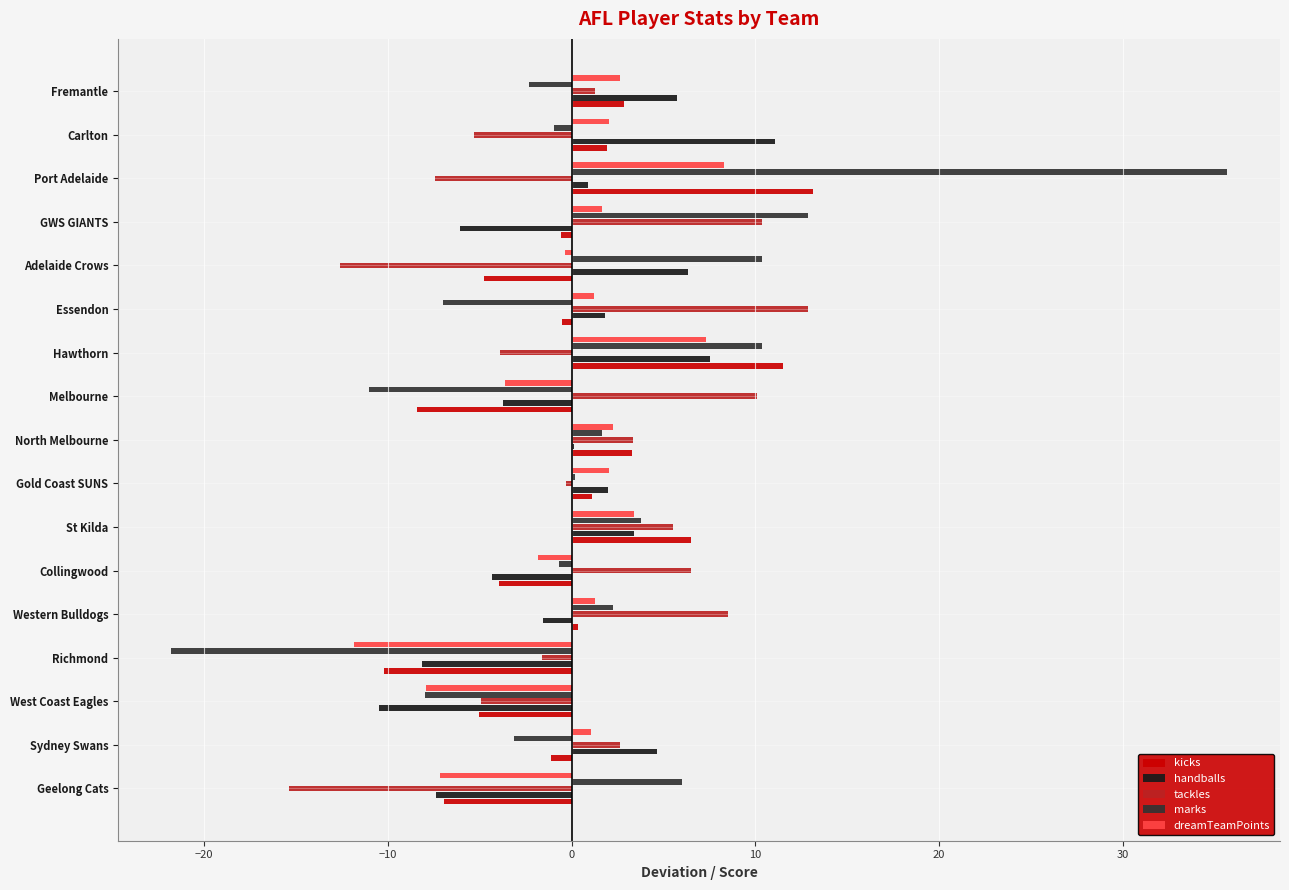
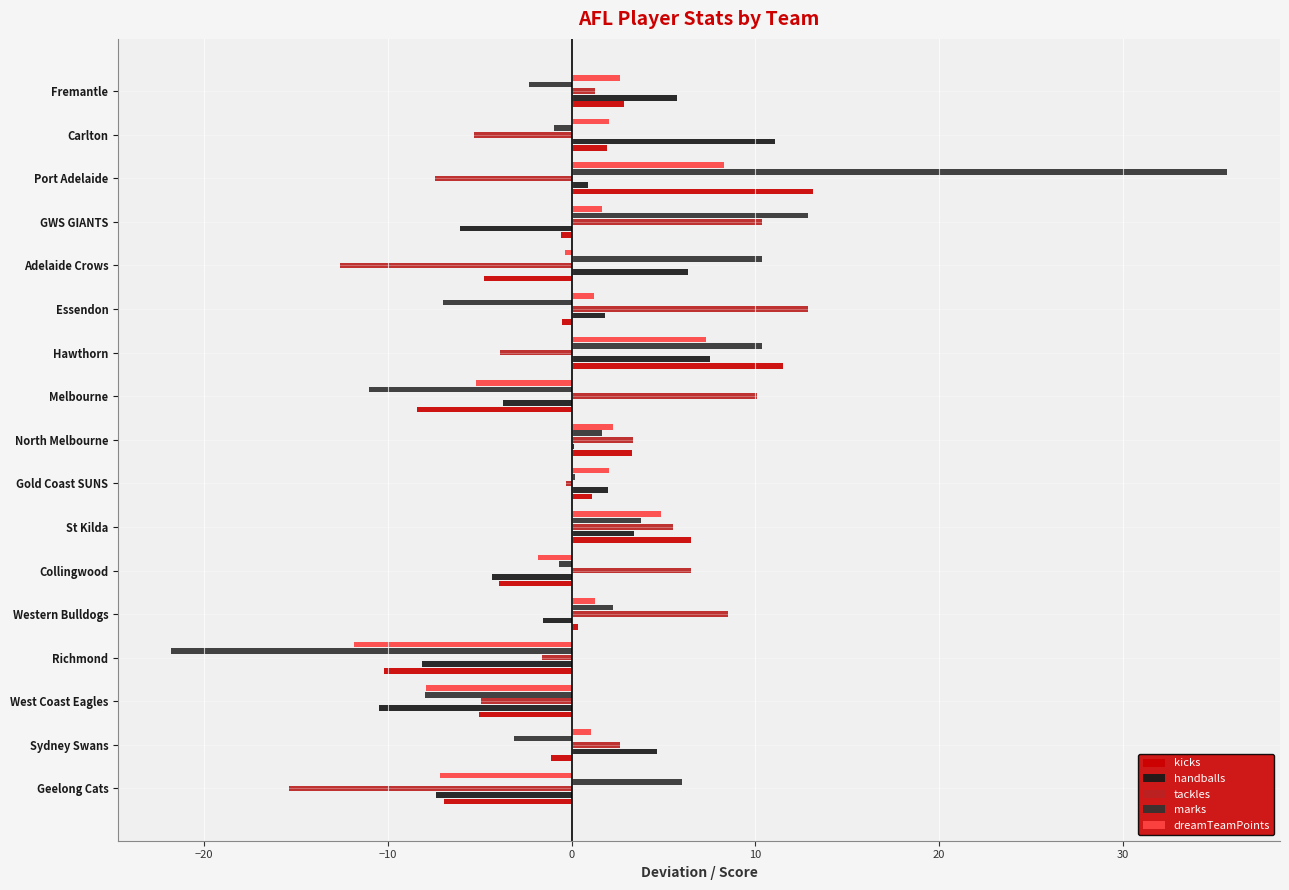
dreamTeamPoints, Melbourne: -3.6 -> -5.2
dreamTeamPoints, St Kilda: 3.4 -> 4.9
